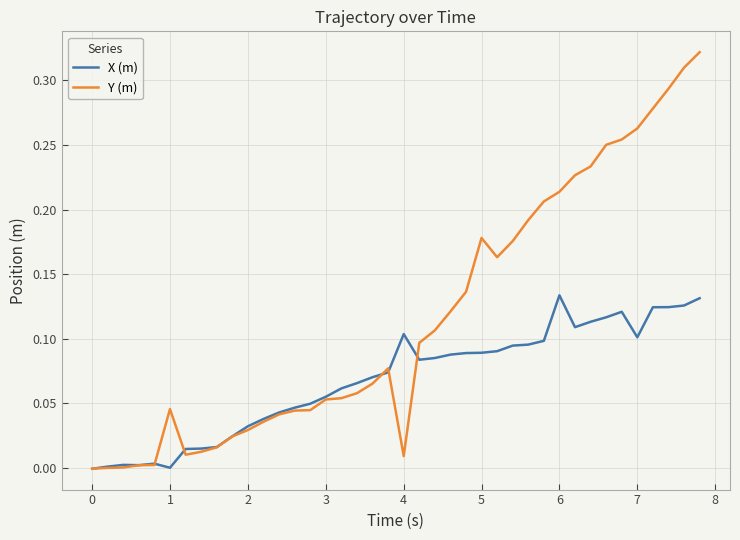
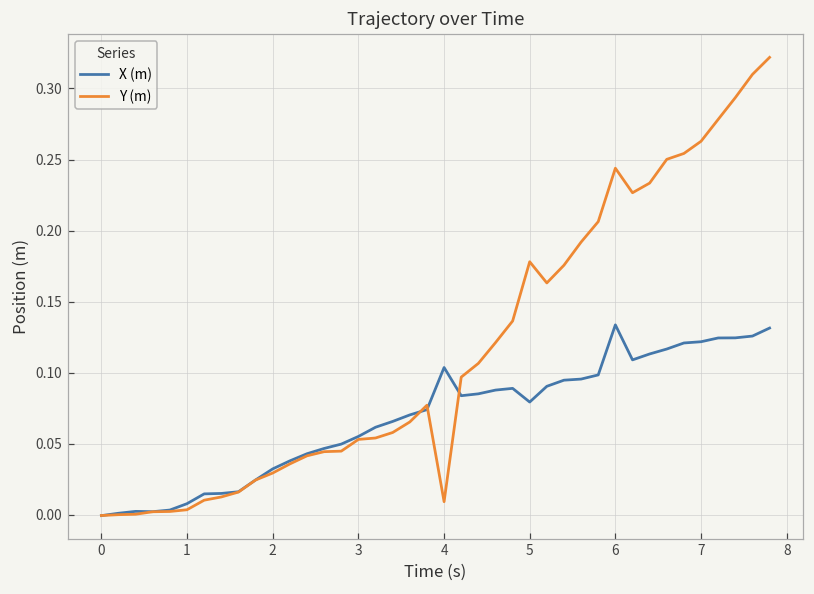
X (m), 1: 0.000 -> 0.008
Y (m), 1: 0.046 -> 0.004
X (m), 5: 0.089 -> 0.079
Y (m), 6: 0.214 -> 0.244
X (m), 7: 0.101 -> 0.122
